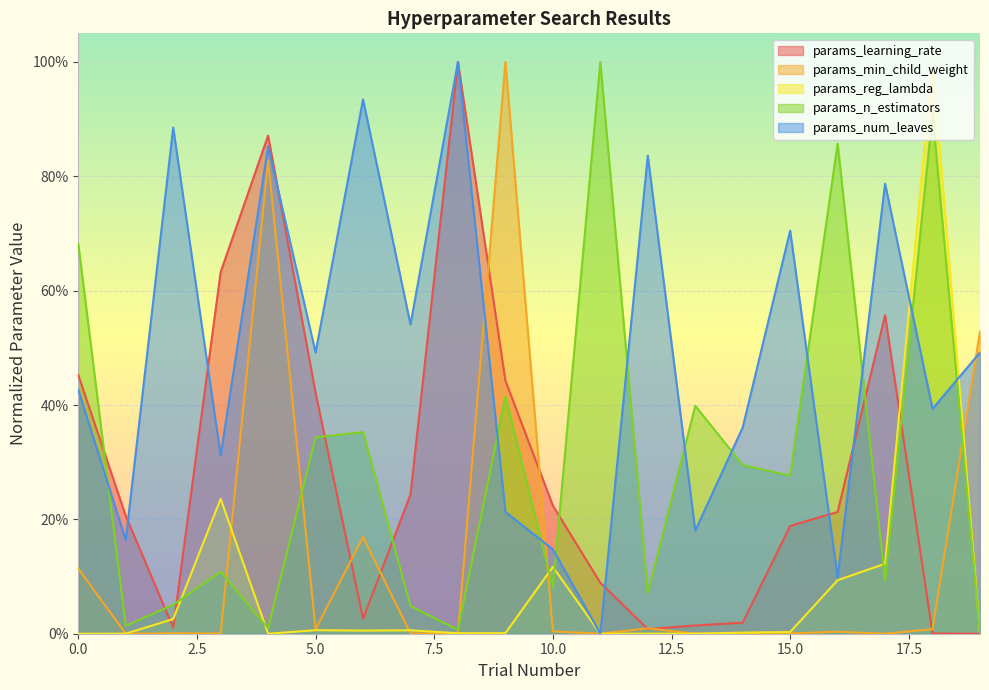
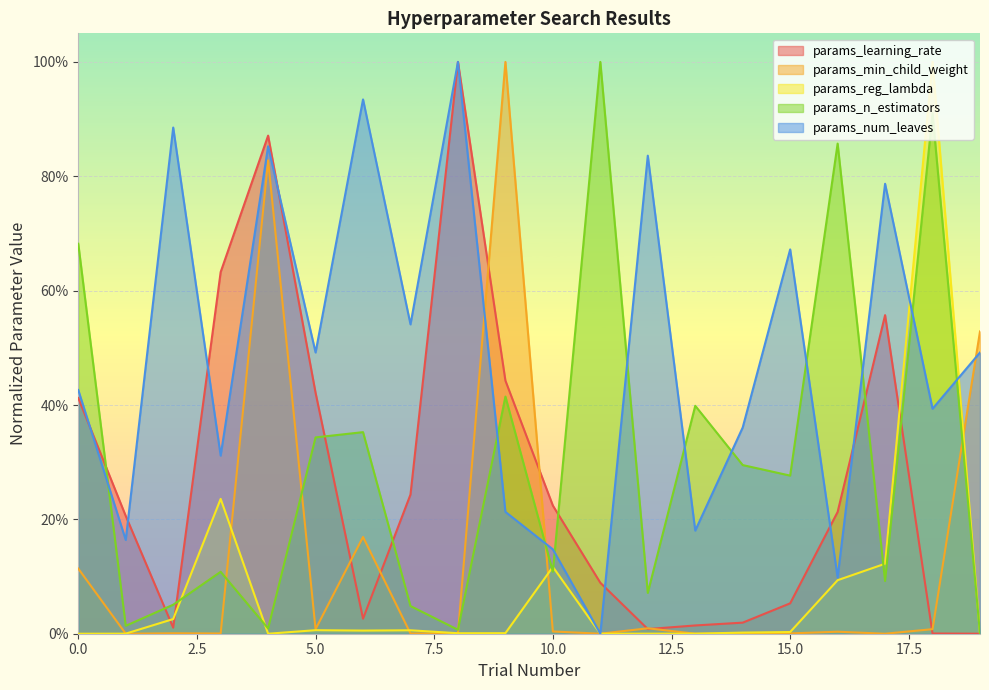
params_learning_rate, 0.0: 45% -> 41%
params_n_estimators, 10.0: 8% -> 11%
params_learning_rate, 15.0: 19% -> 5%
params_num_leaves, 15.0: 70% -> 67%
